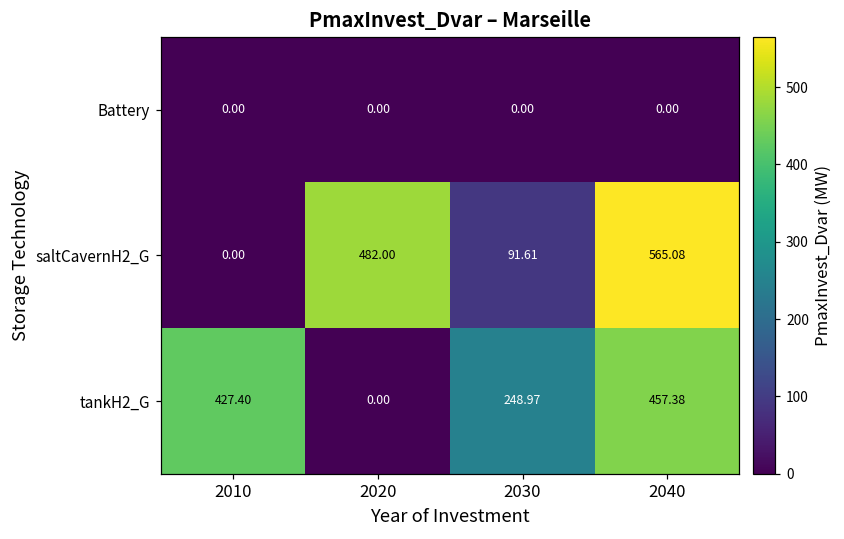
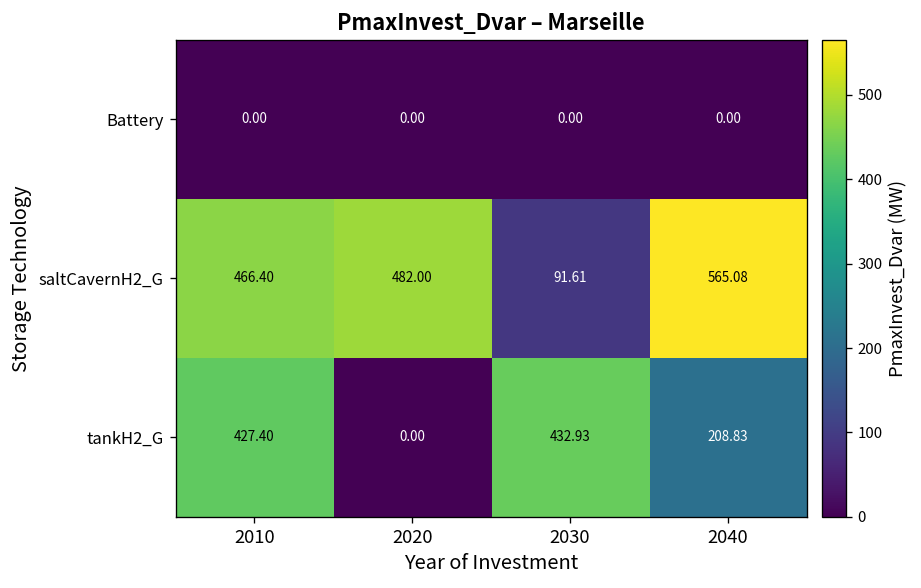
saltCavernH2_G, 2010: 0.00 -> 466.40
tankH2_G, 2030: 248.97 -> 432.93
tankH2_G, 2040: 457.38 -> 208.83
